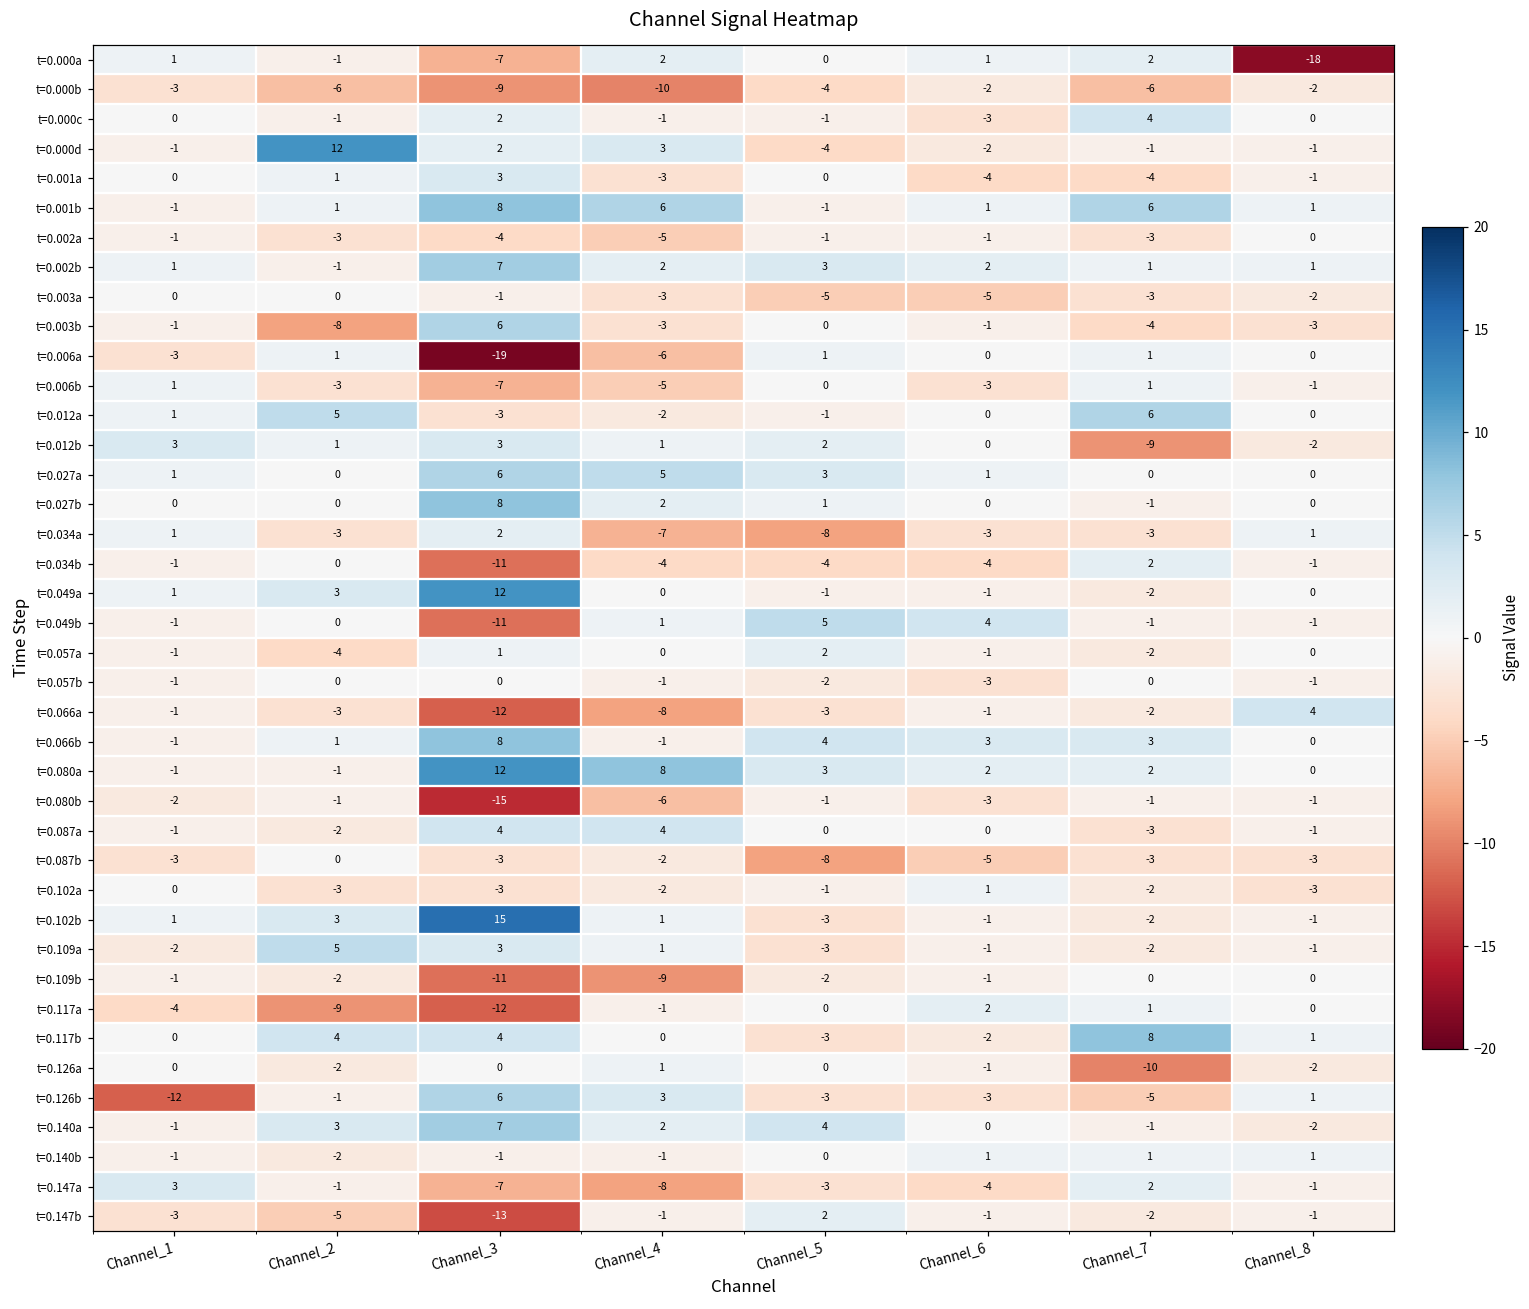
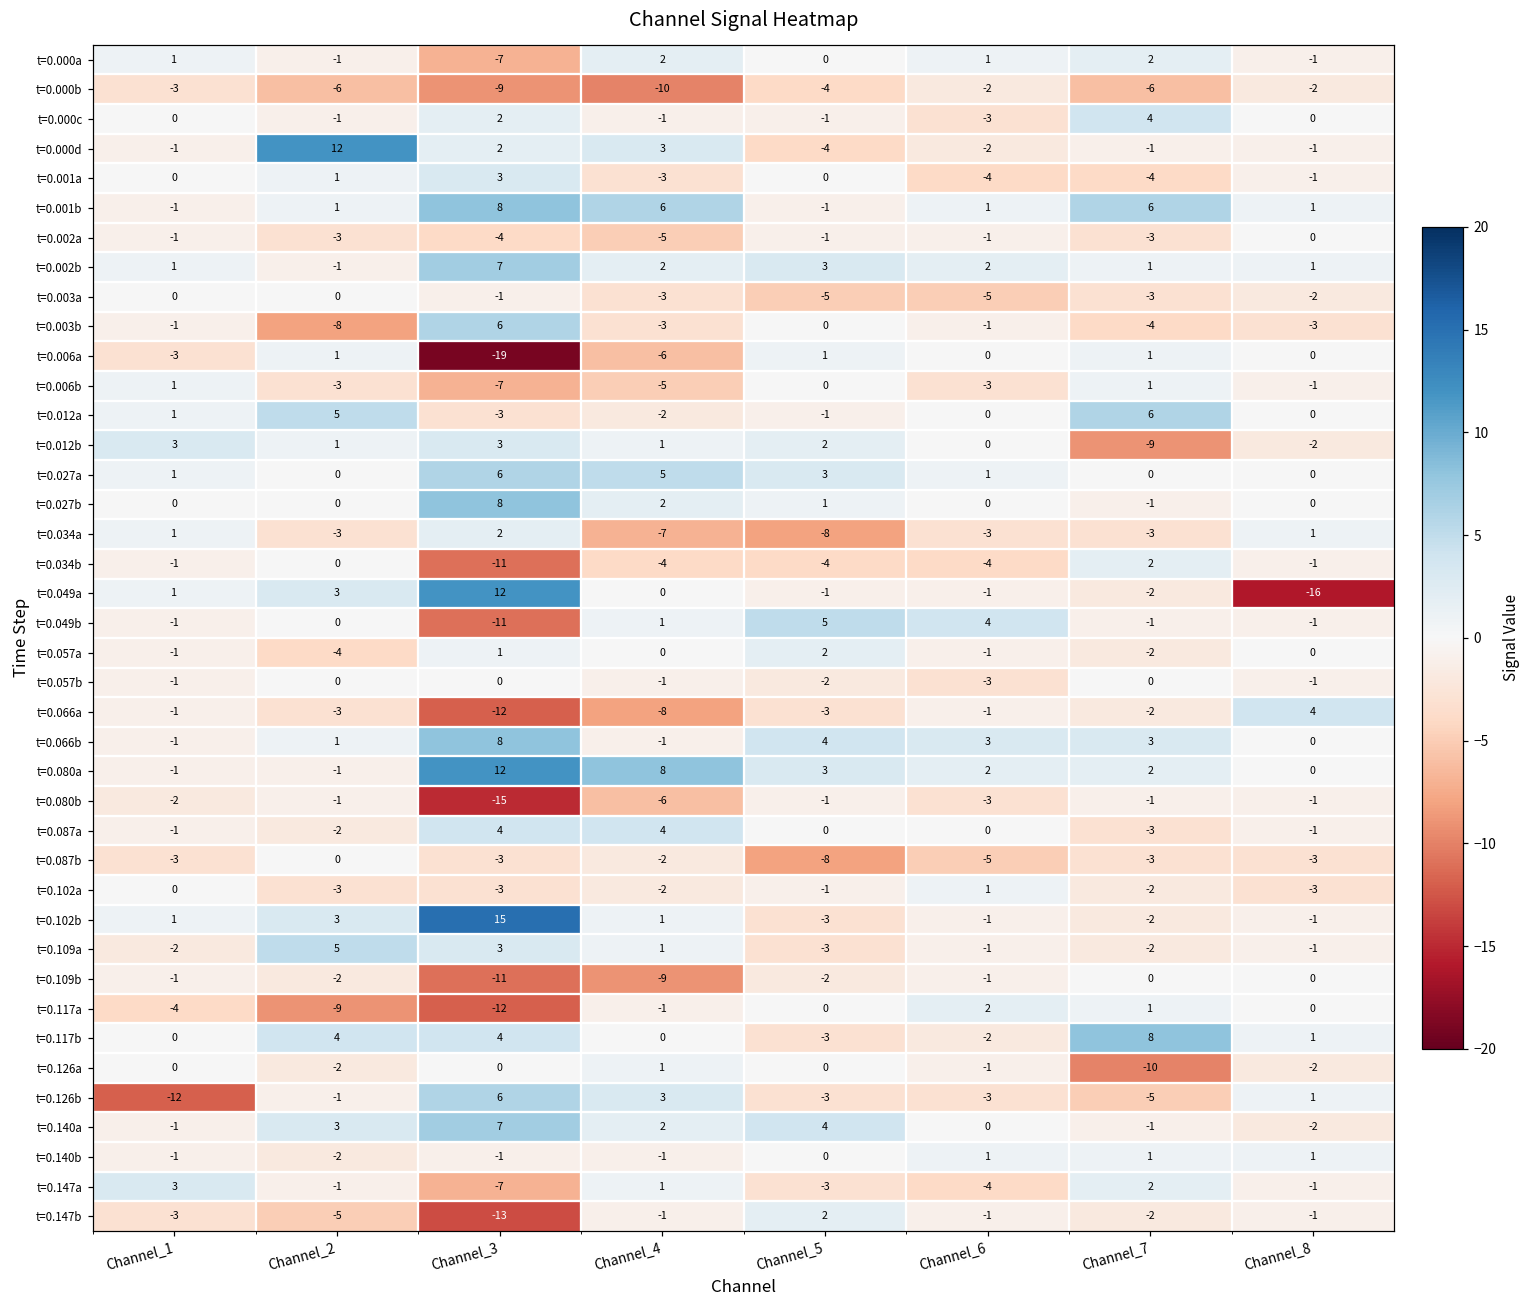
t=0.000a, Channel_8: -18 -> -1
t=0.049a, Channel_8: 0 -> -16
t=0.147a, Channel_4: -8 -> 1
